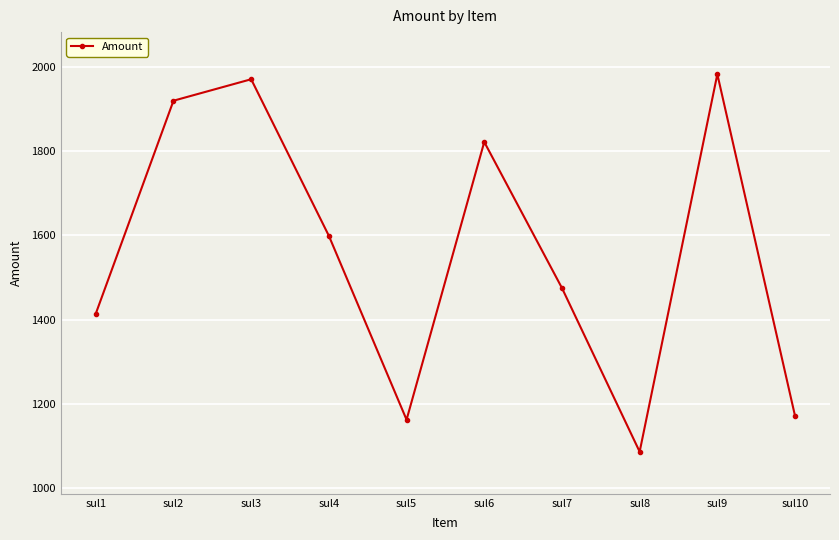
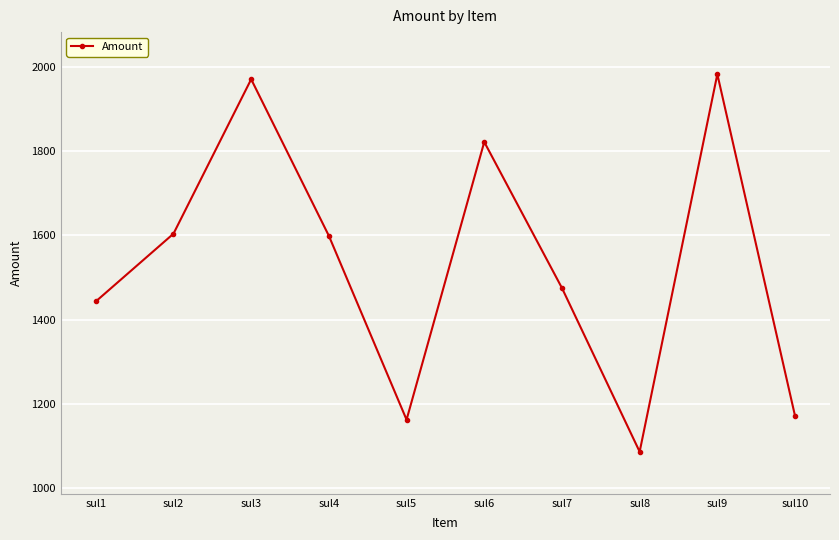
sul1: 1410 -> 1440
sul2: 1920 -> 1600
